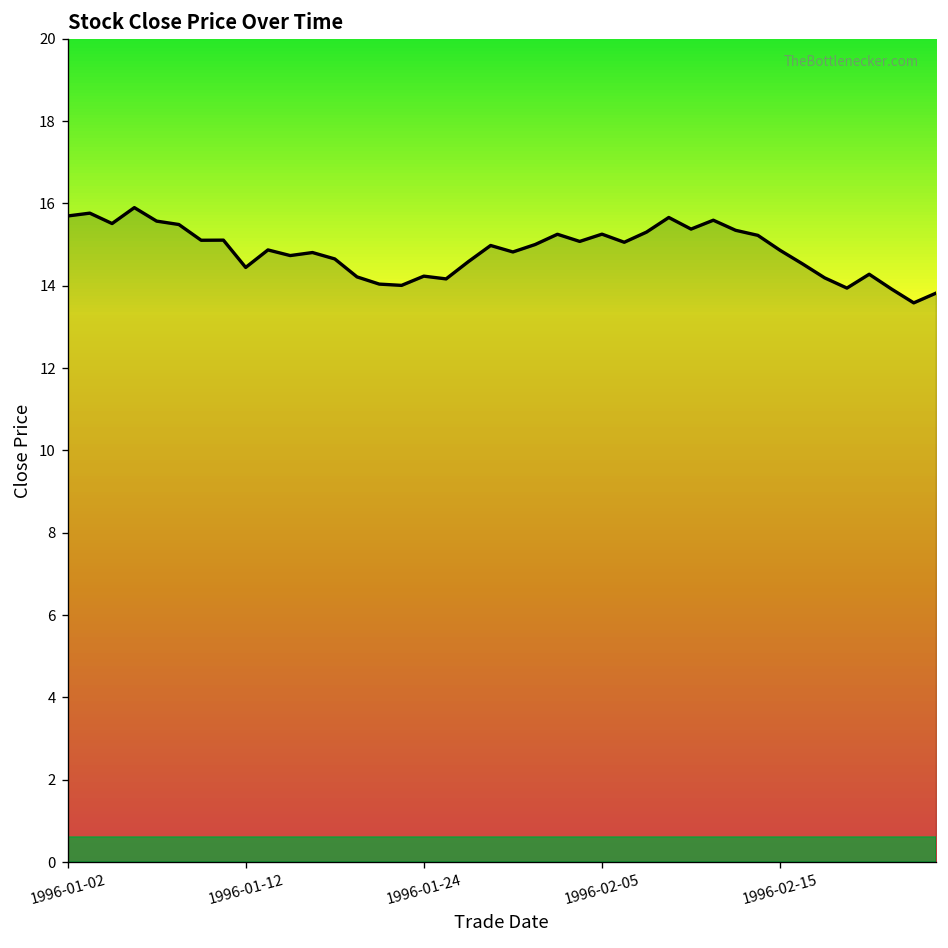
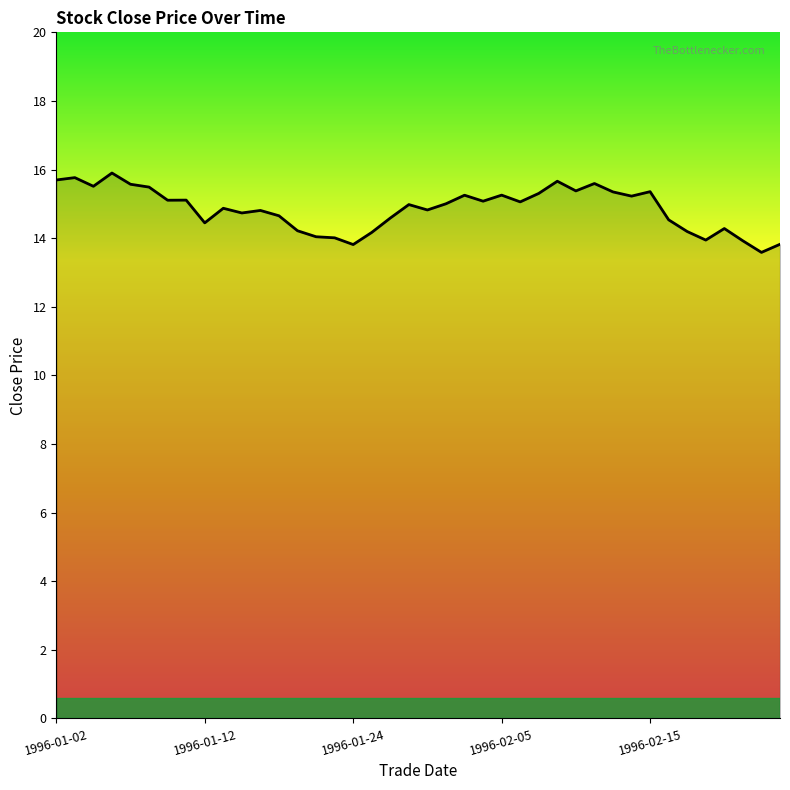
1996-01-24: 14.2 -> 13.8
1996-02-15: 14.9 -> 15.4
